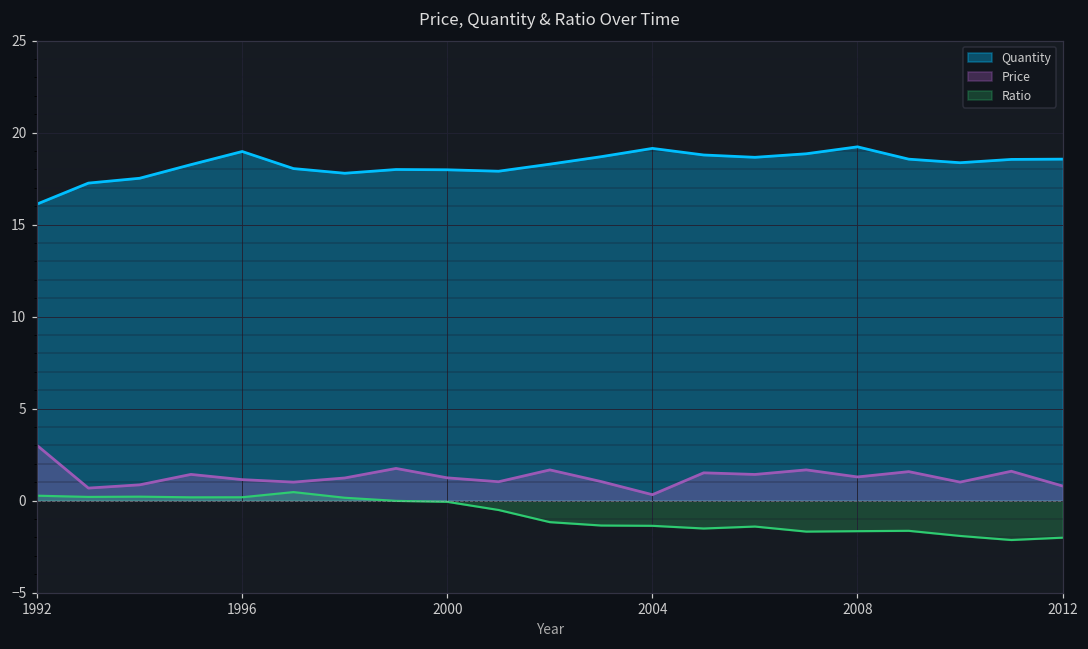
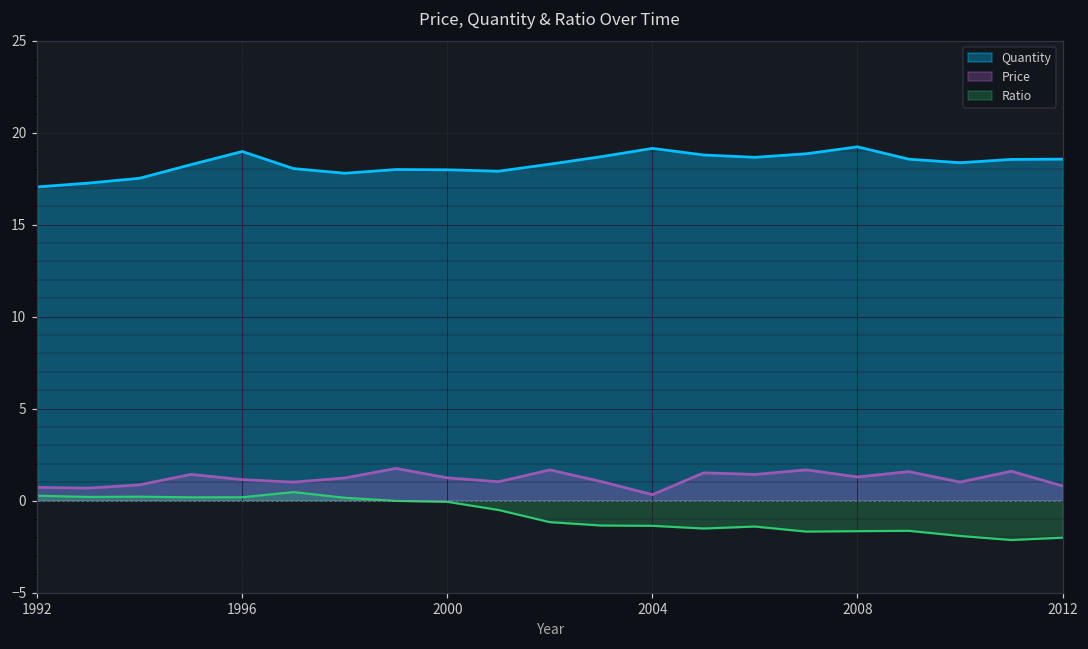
Quantity, 1992: 16.1 -> 17.0
Price, 1992: 3.0 -> 0.7
